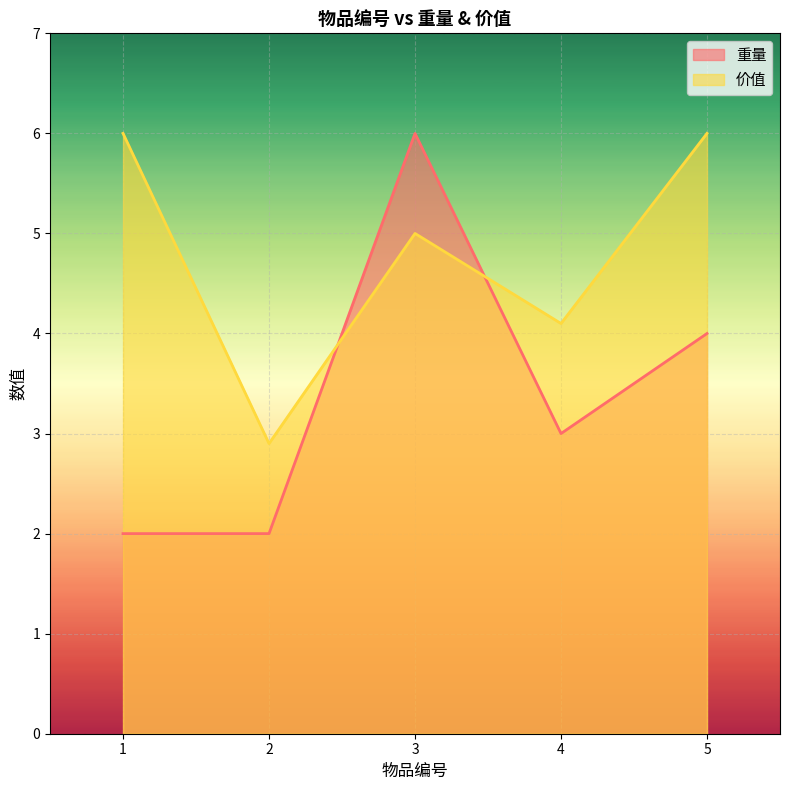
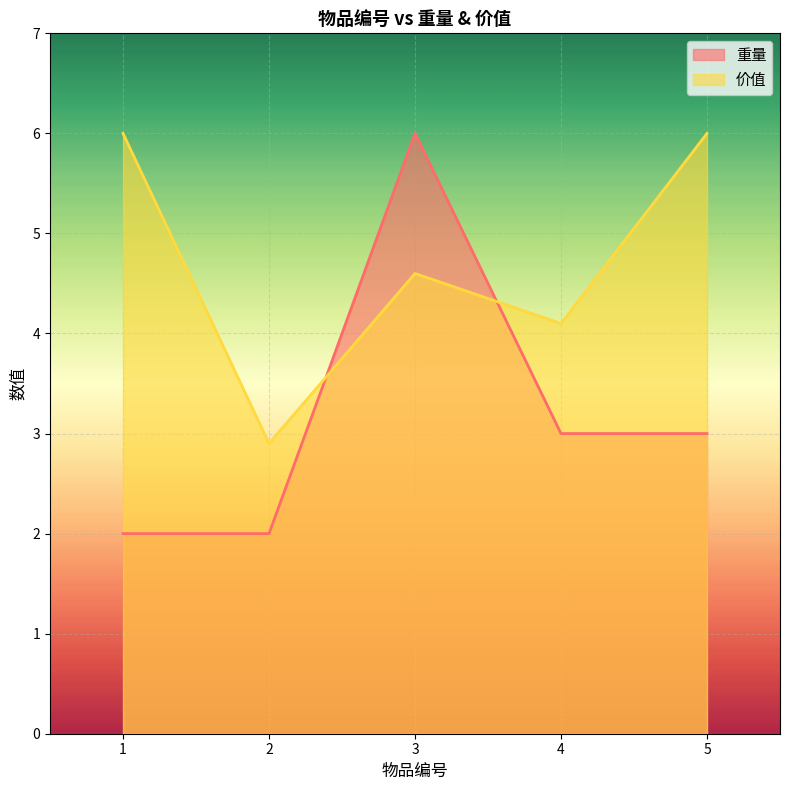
价值, 3: 5.0 -> 4.6
重量, 5: 4 -> 3
